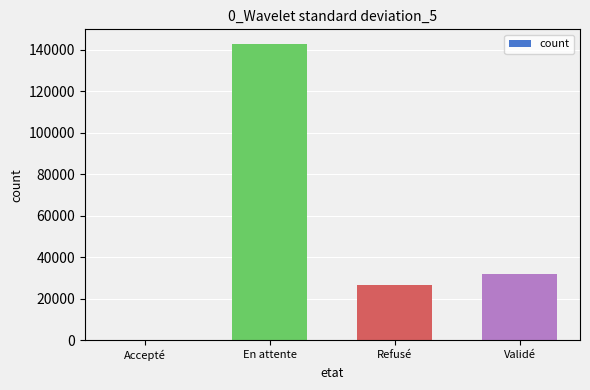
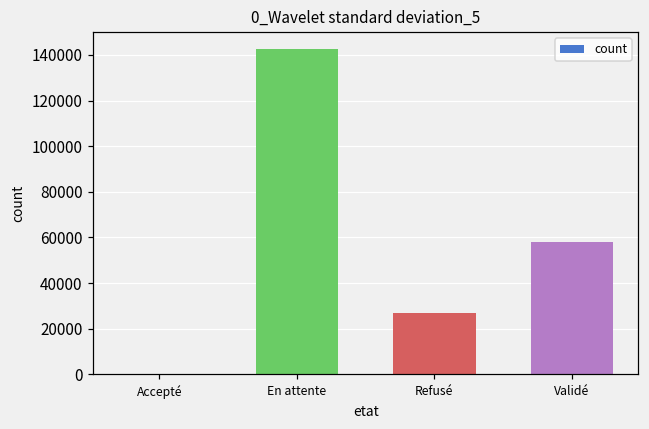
Validé: 32000 -> 58000
